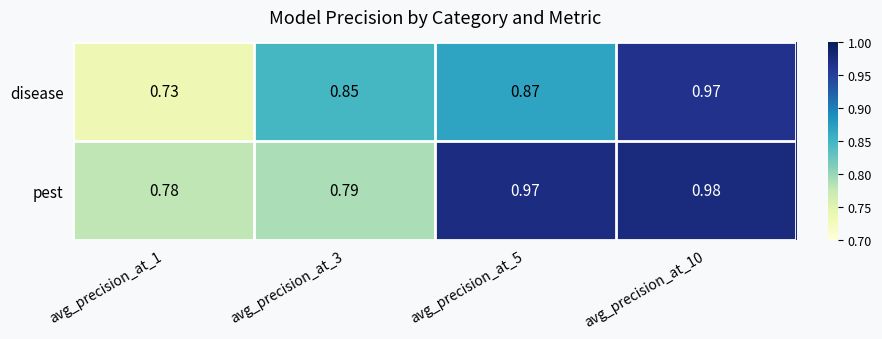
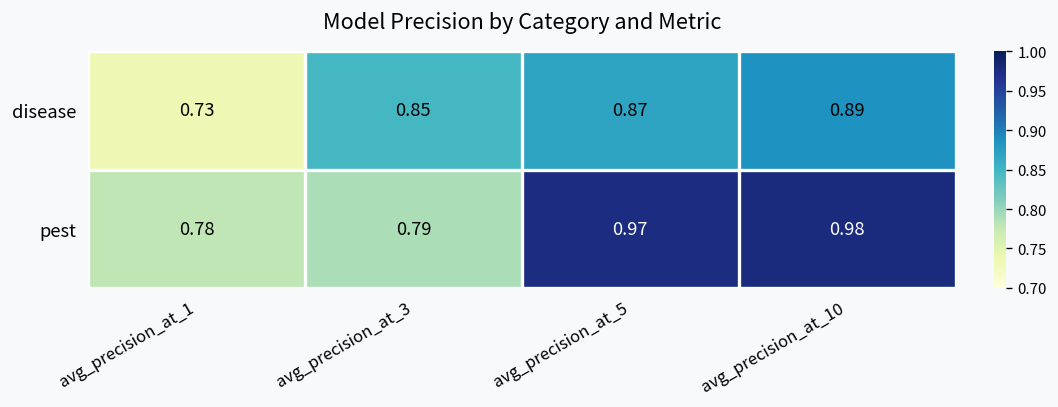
disease, avg_precision_at_10: 0.97 -> 0.89
